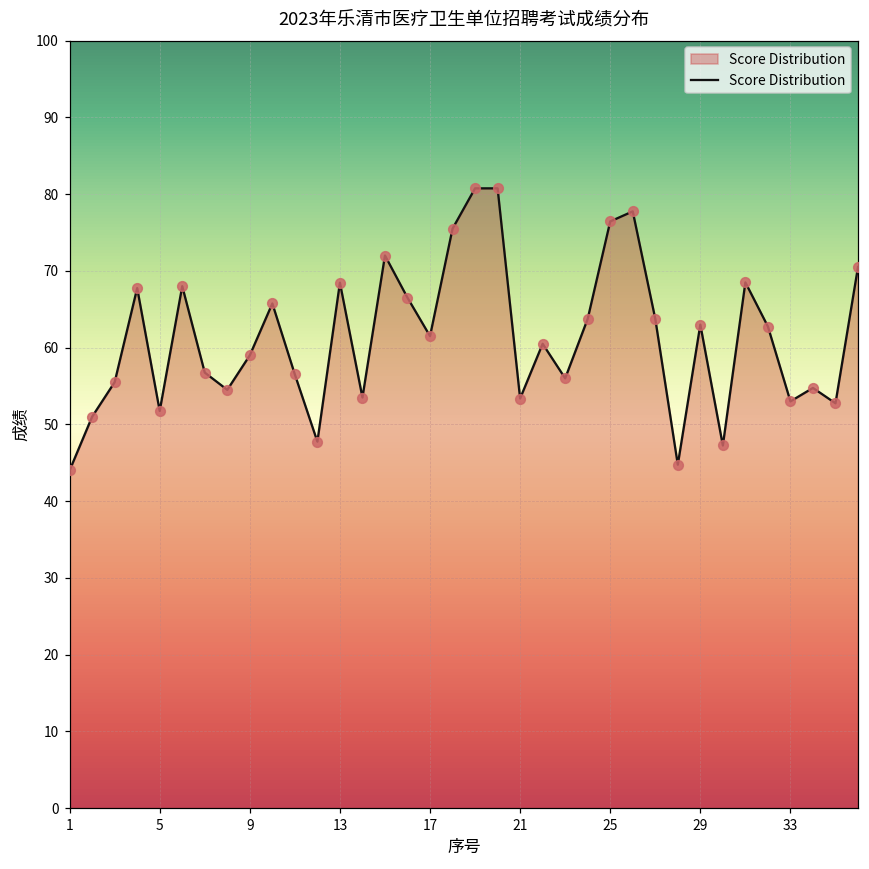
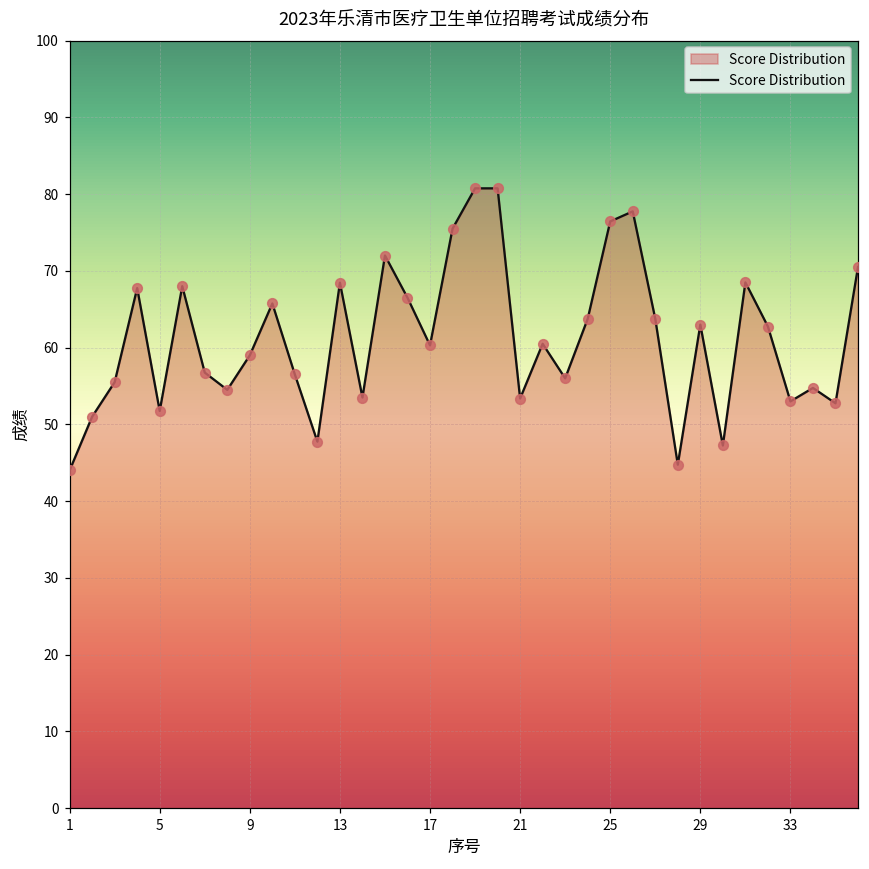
17: 62 -> 60
